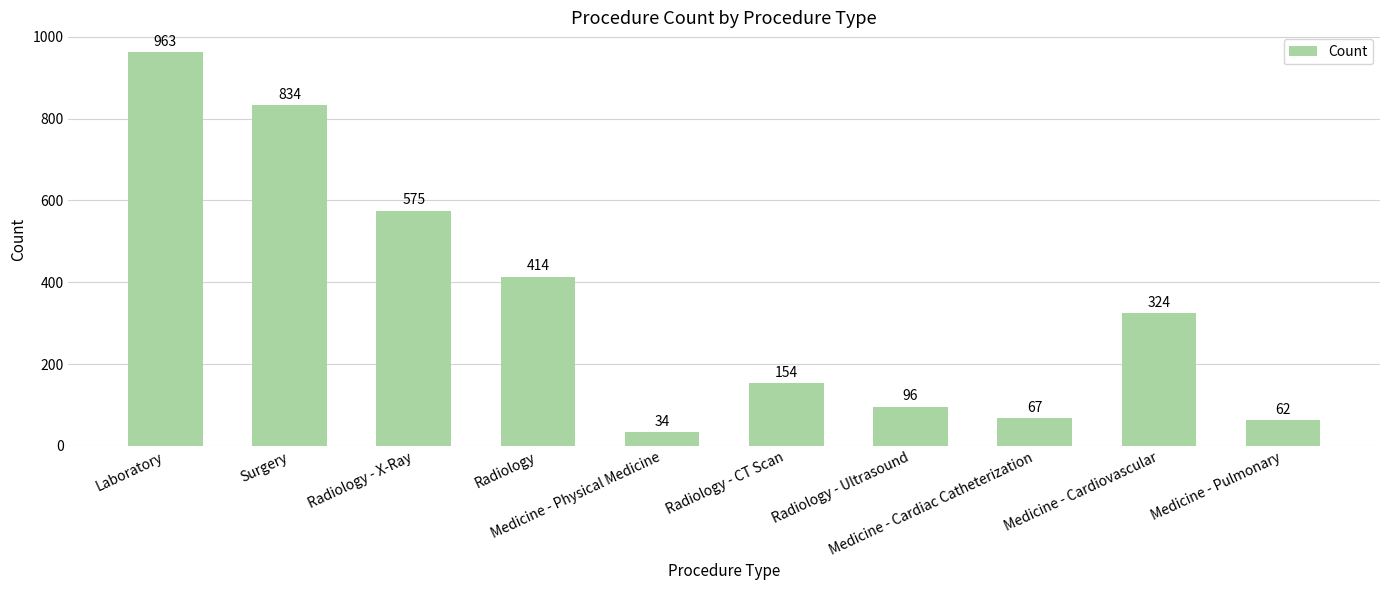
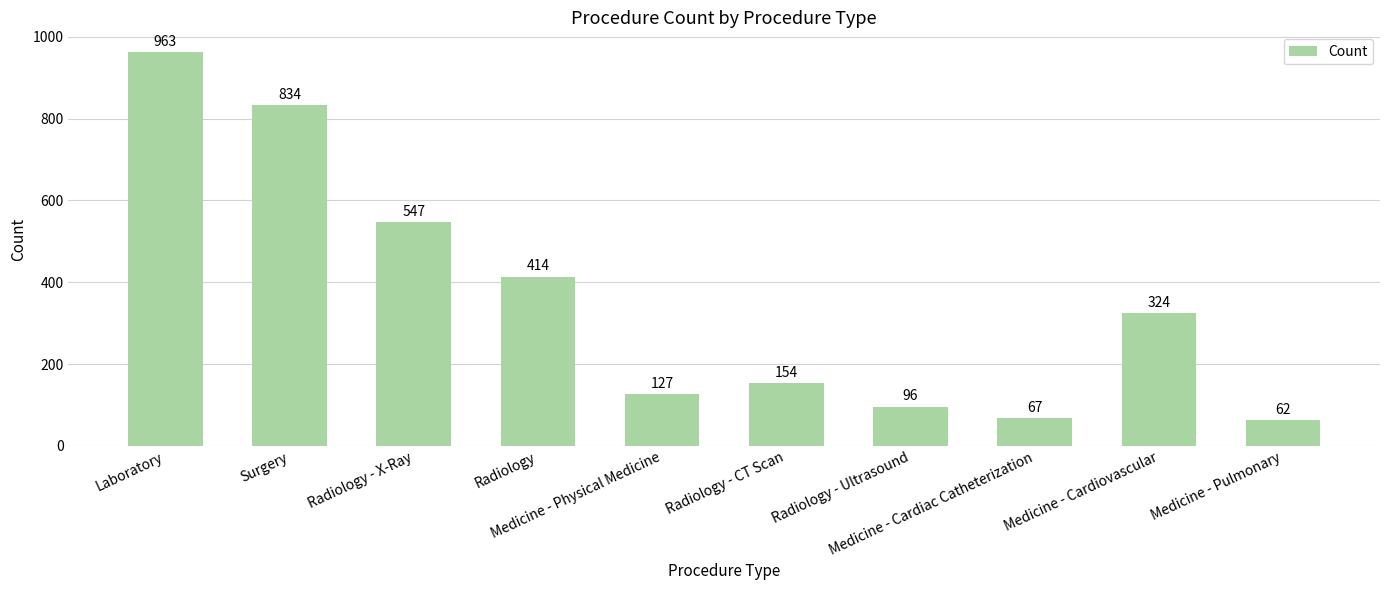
Radiology - X-Ray: 575 -> 547
Medicine - Physical Medicine: 34 -> 127
